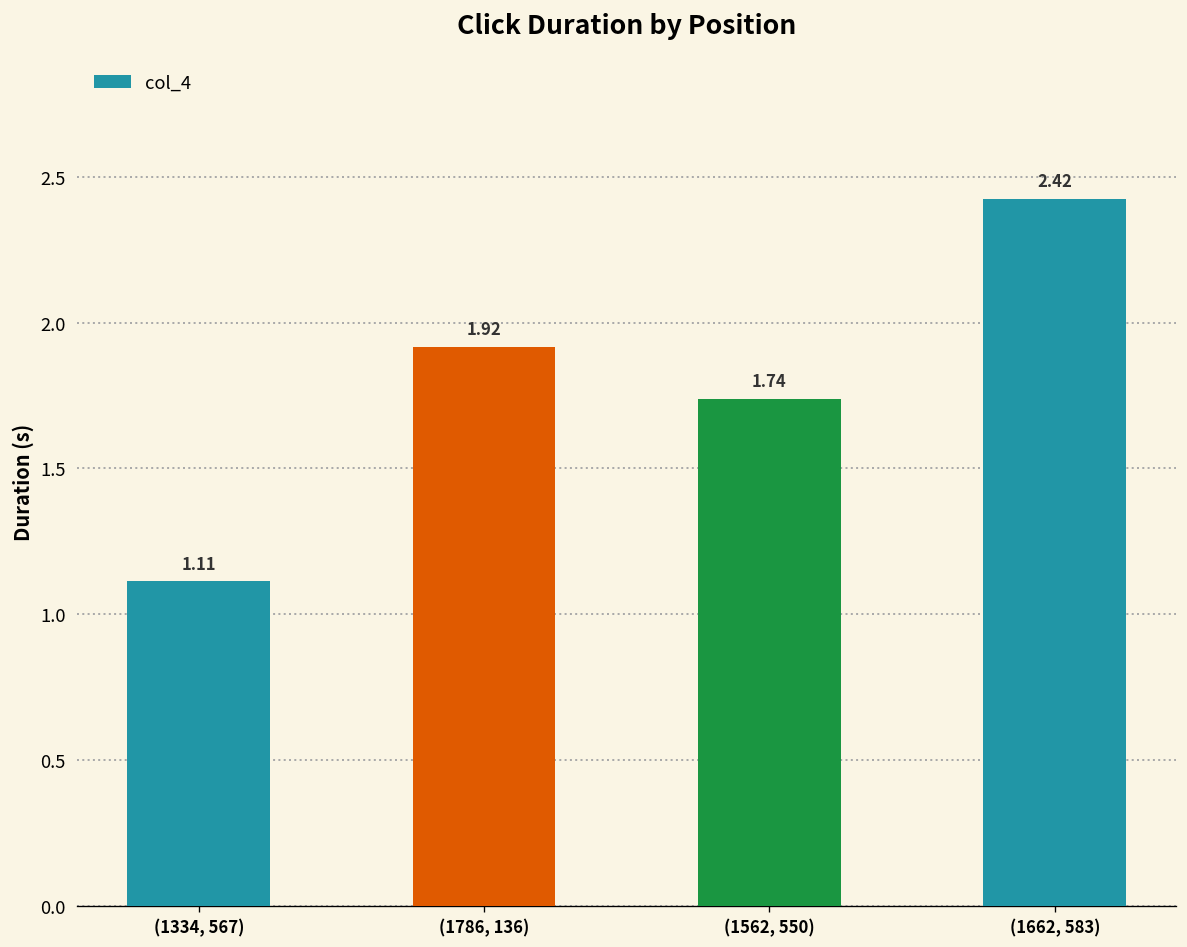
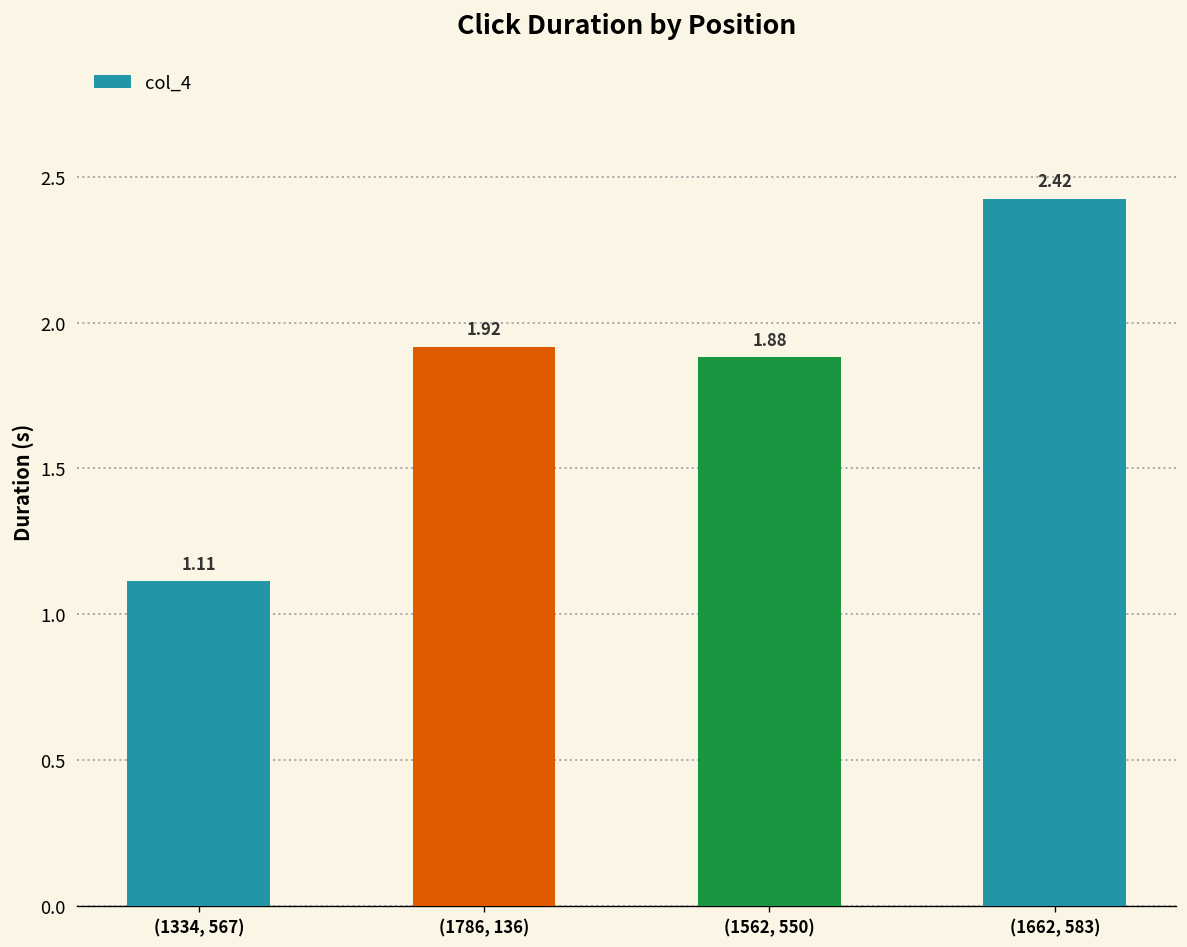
(1562, 550): 1.74 -> 1.88
